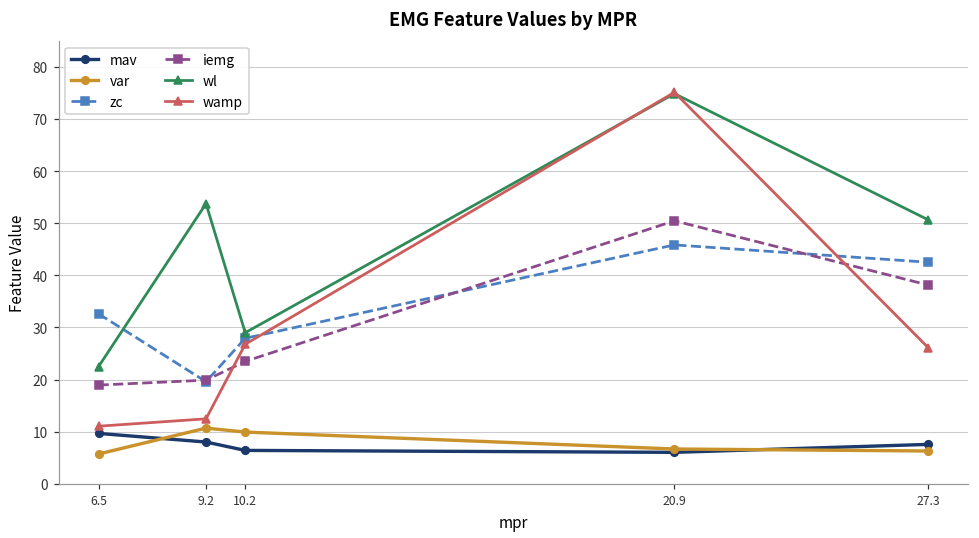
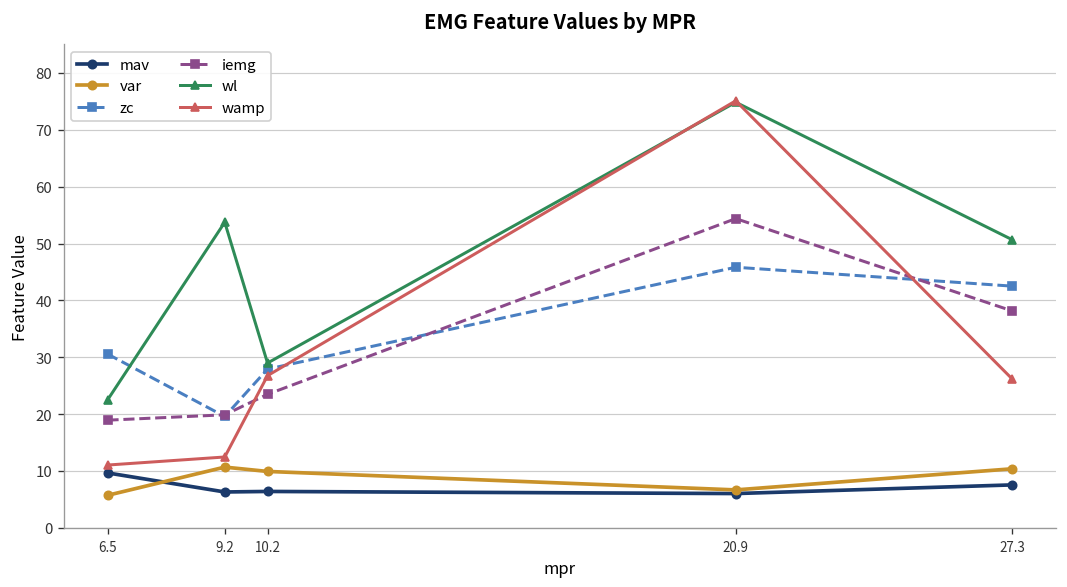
zc, 6.5: 33 -> 31
mav, 9.2: 8 -> 6
iemg, 20.9: 50 -> 54
var, 27.3: 6 -> 10
